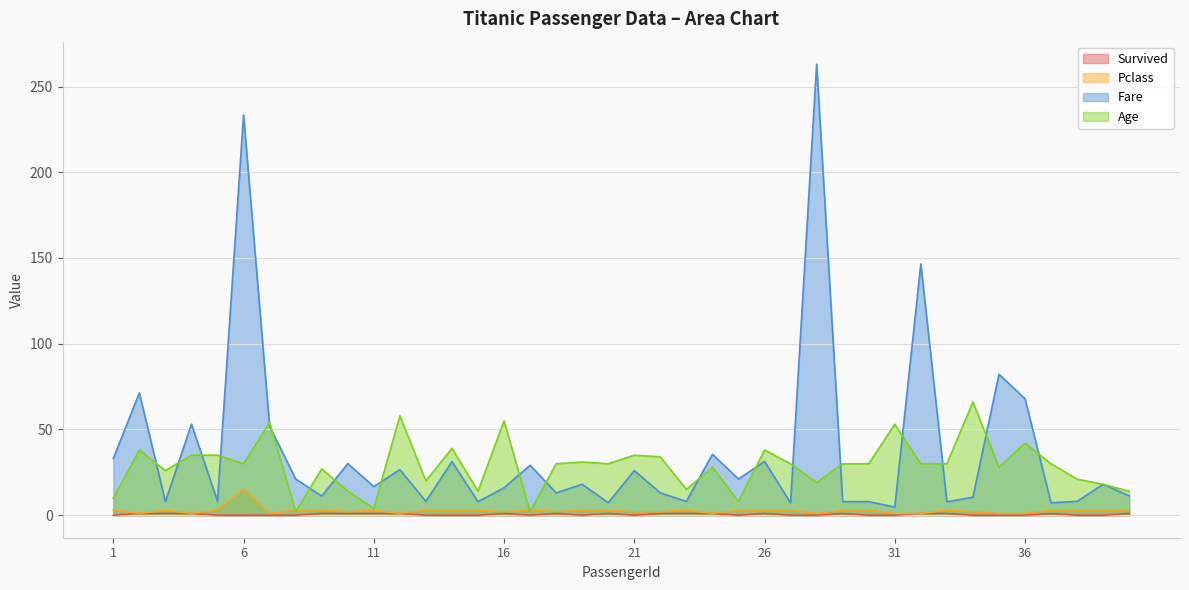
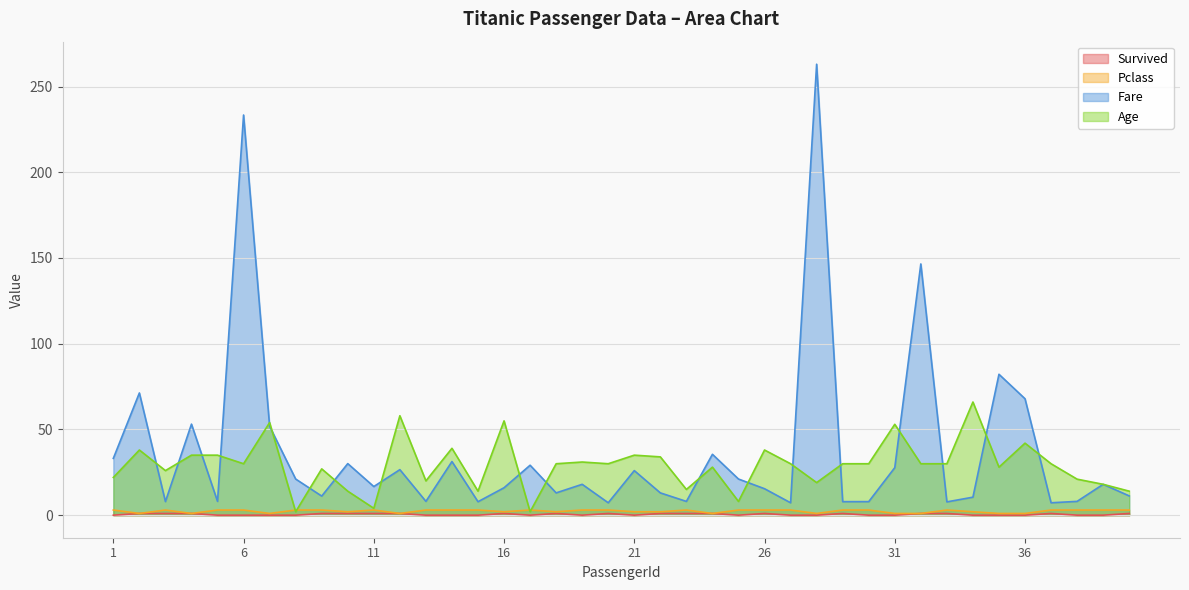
Age, 1: 10 -> 22
Pclass, 6: 15 -> 3
Fare, 26: 31 -> 15
Fare, 31: 5 -> 28
